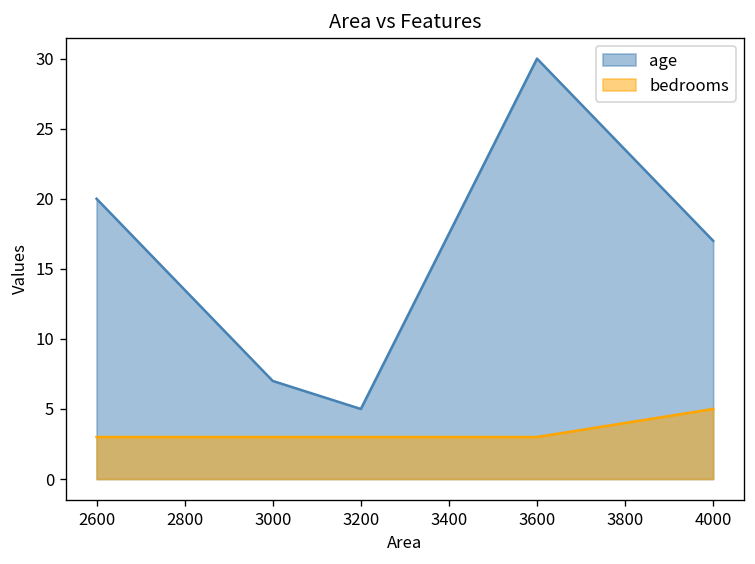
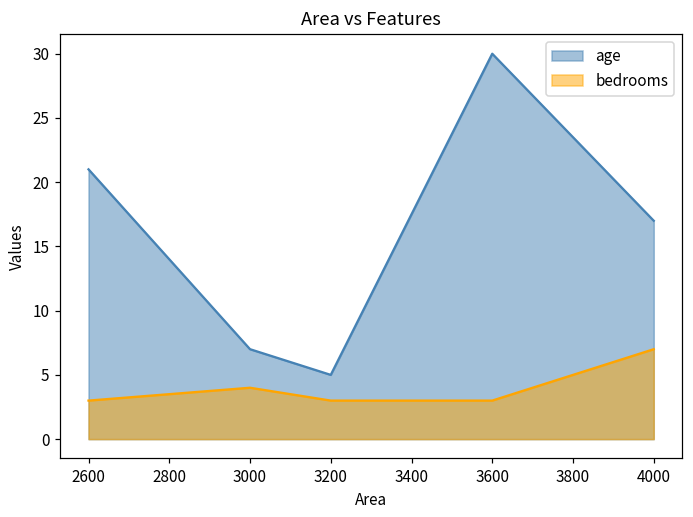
age, 2600: 20 -> 21
bedrooms, 3000: 3 -> 4
bedrooms, 4000: 5 -> 7
